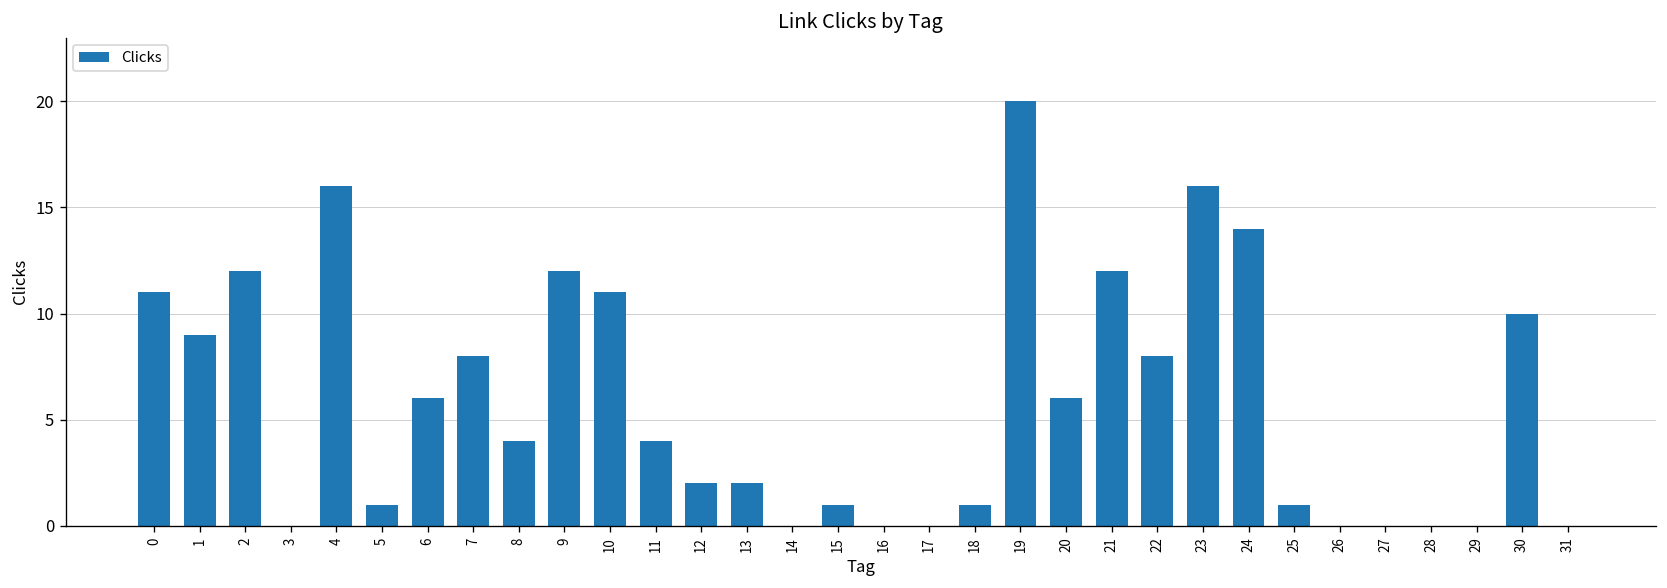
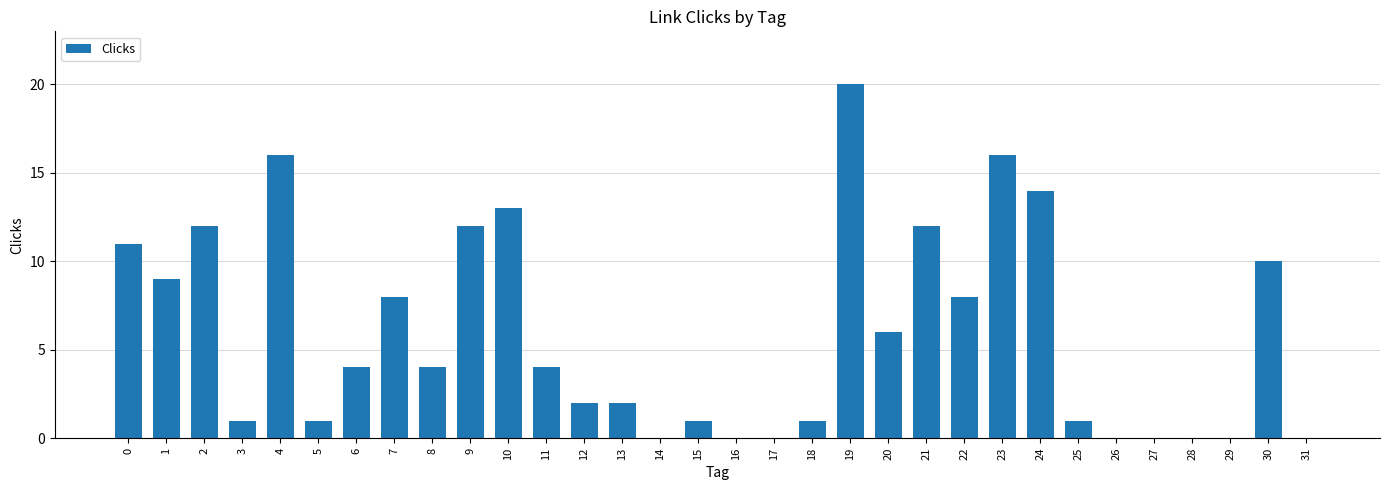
3: 0 -> 1
6: 6 -> 4
10: 11 -> 13
